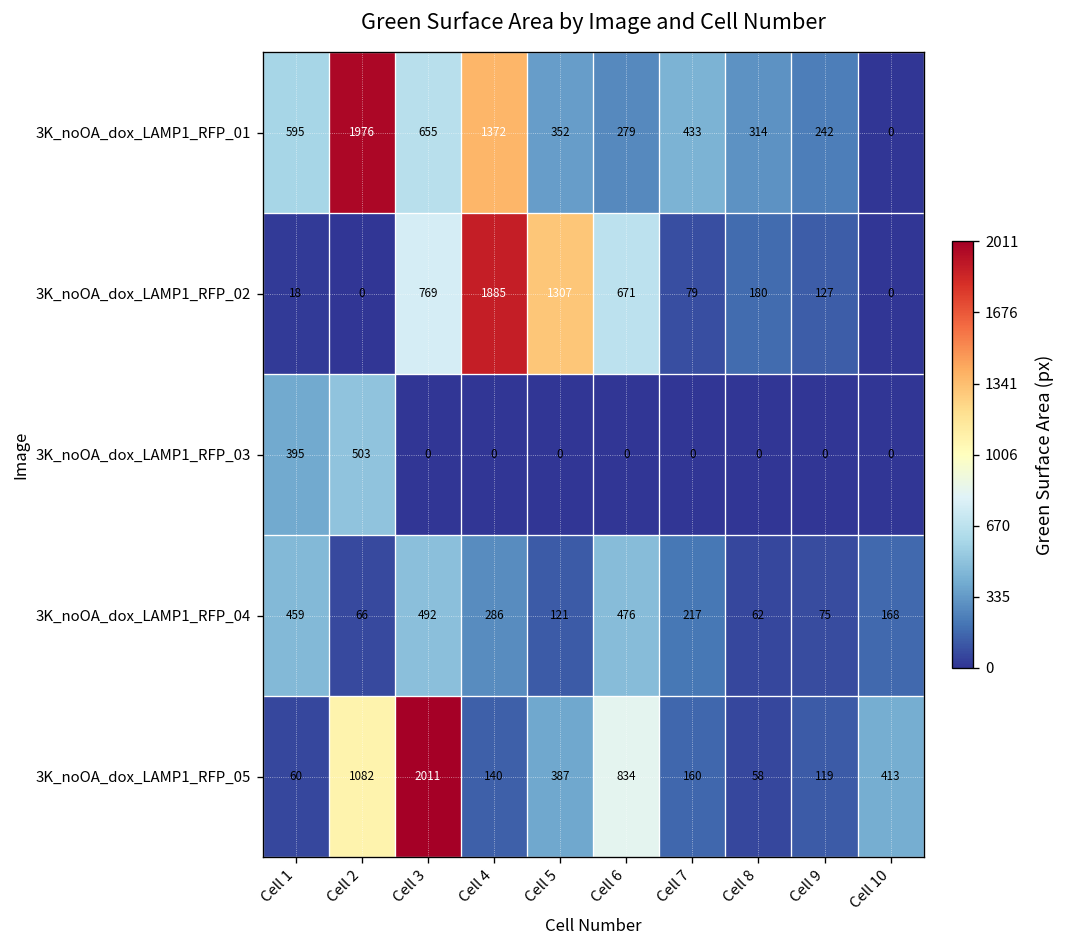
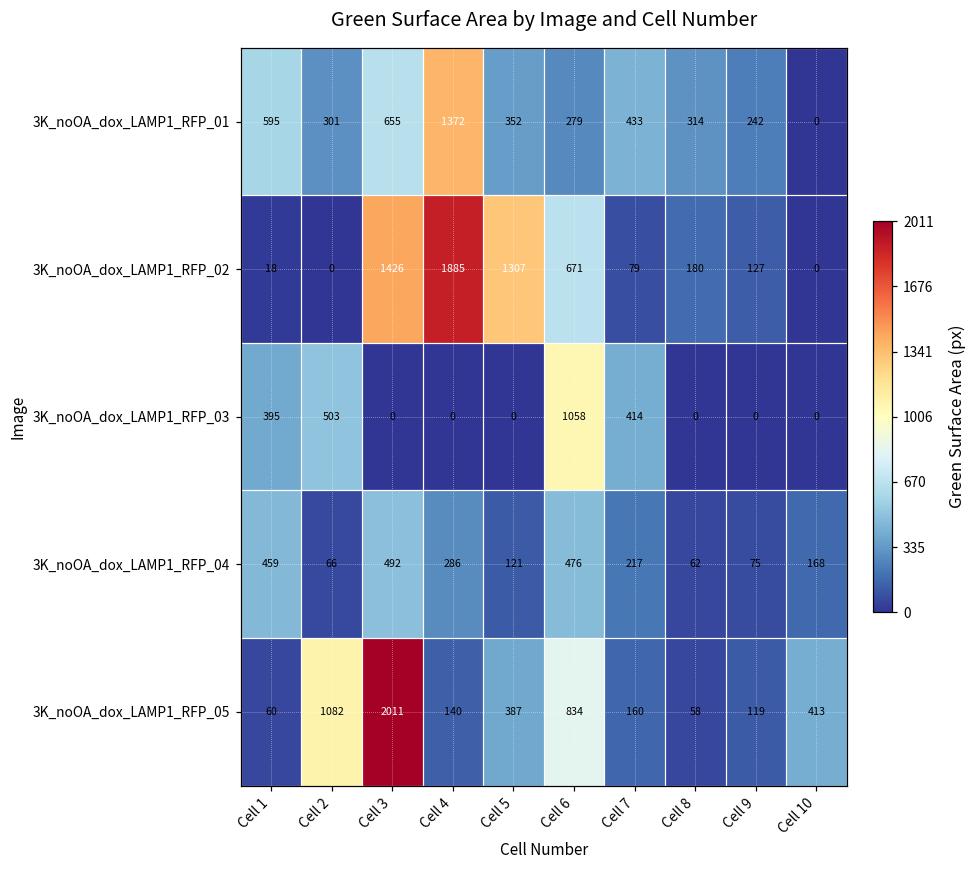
3K_noOA_dox_LAMP1_RFP_01, Cell 2: 1976 -> 301
3K_noOA_dox_LAMP1_RFP_02, Cell 3: 769 -> 1426
3K_noOA_dox_LAMP1_RFP_03, Cell 6: 0 -> 1058
3K_noOA_dox_LAMP1_RFP_03, Cell 7: 0 -> 414
